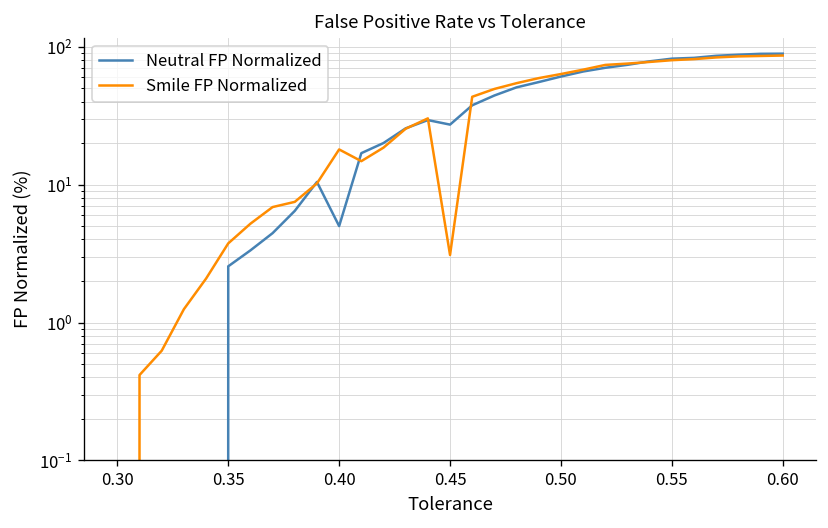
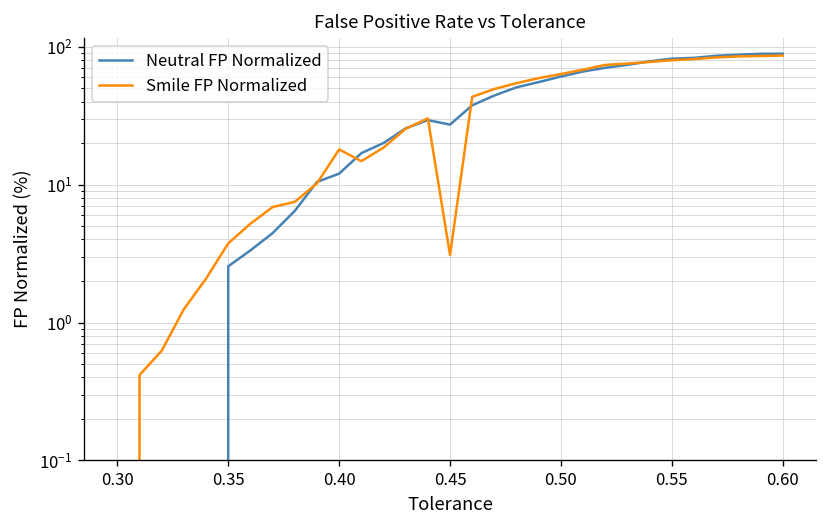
Neutral FP Normalized, 0.40: 5 -> 12
